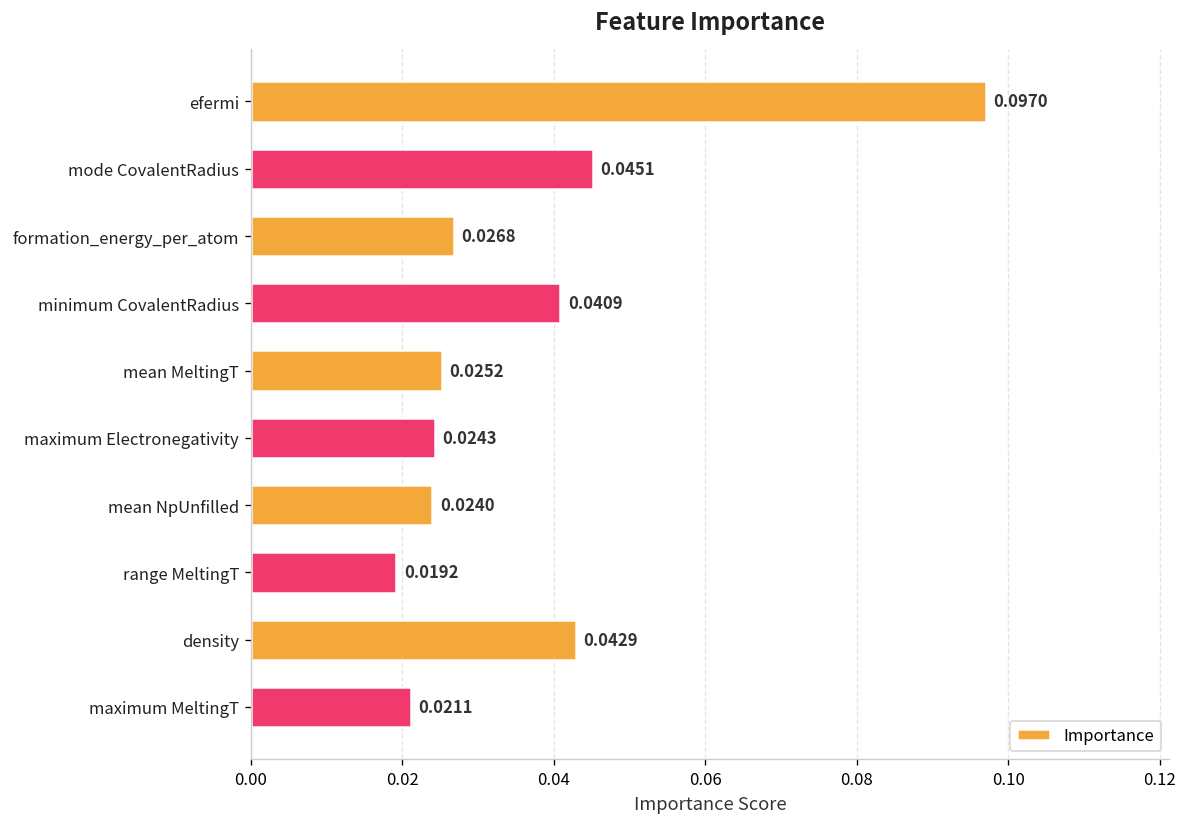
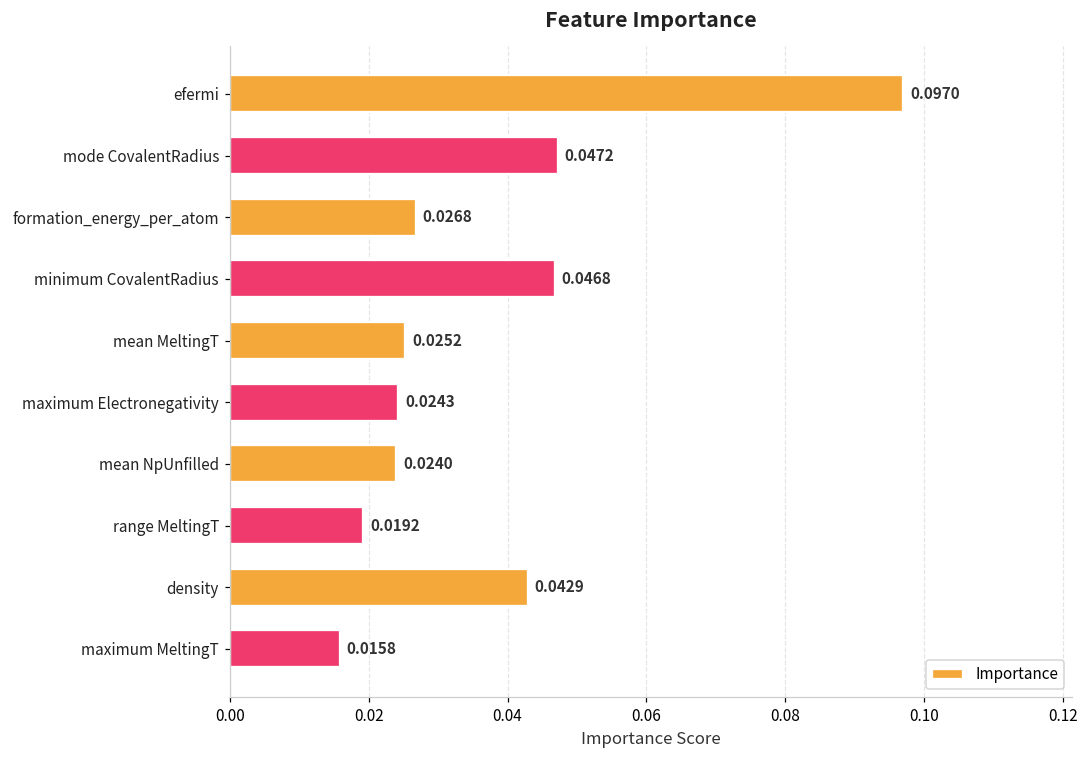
mode CovalentRadius: 0.0451 -> 0.0472
minimum CovalentRadius: 0.0409 -> 0.0468
maximum MeltingT: 0.0211 -> 0.0158
